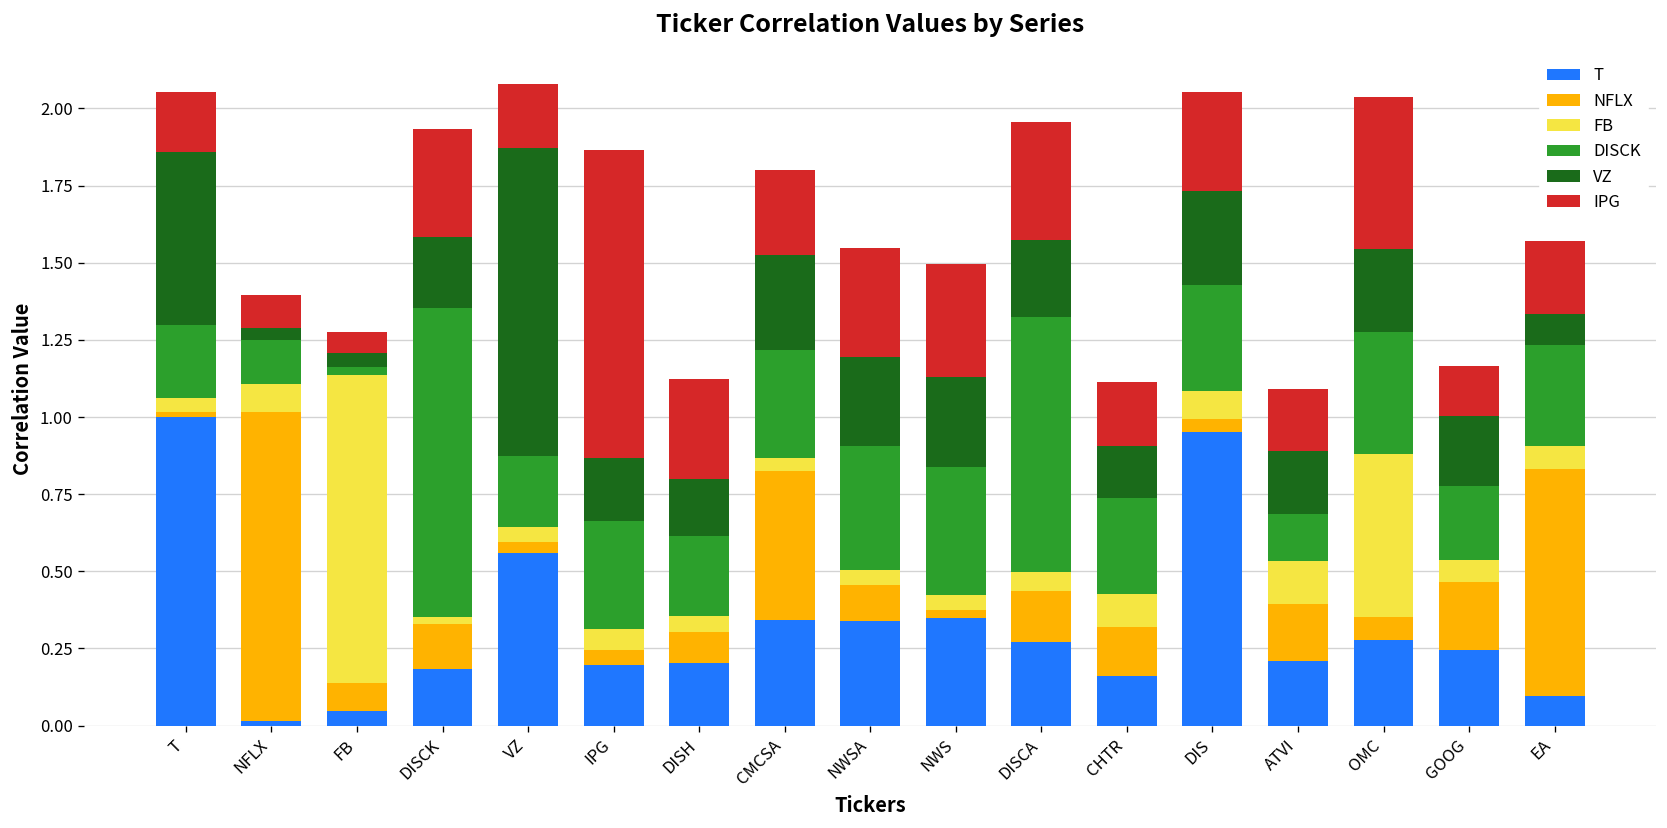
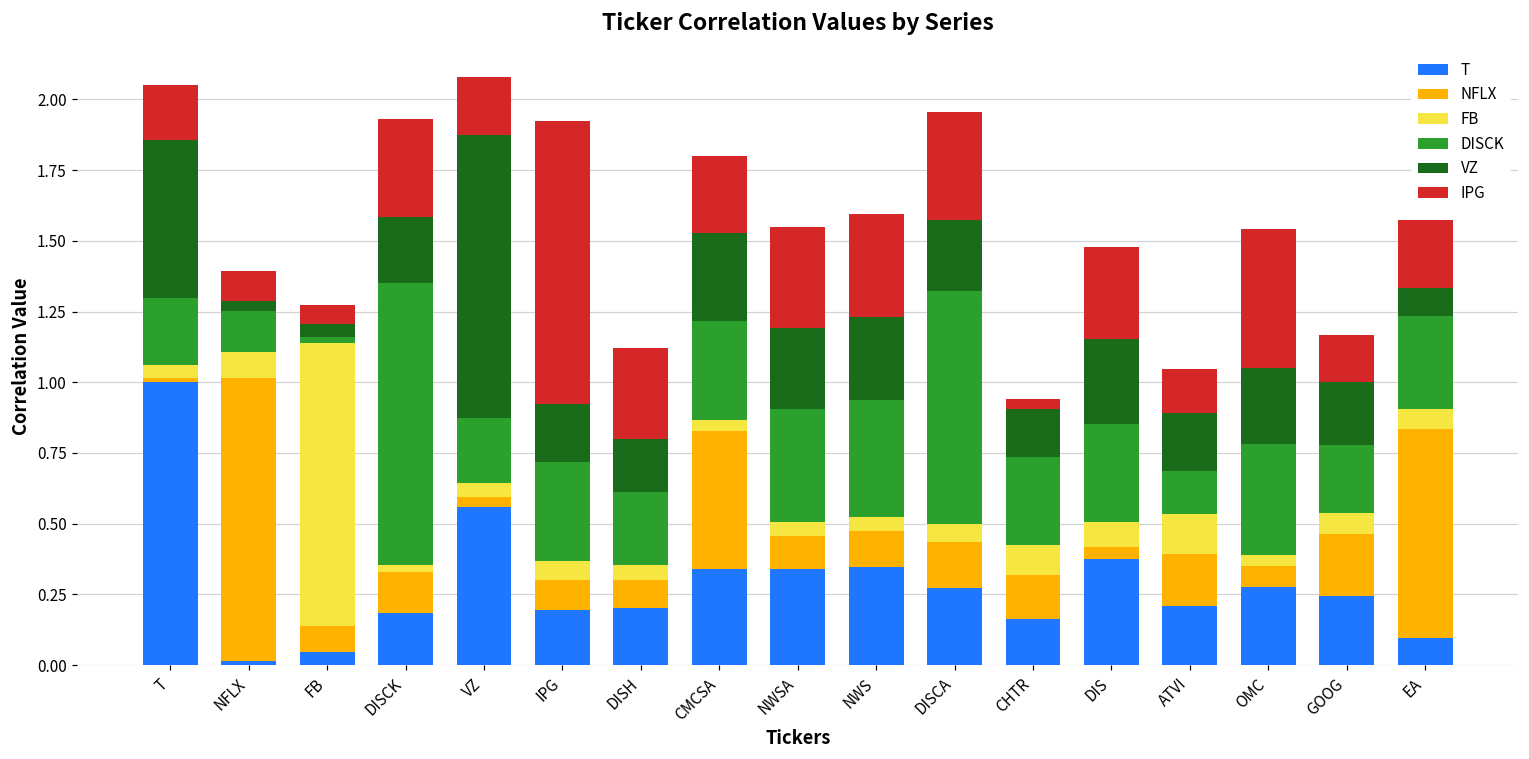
NFLX, IPG: 0.05 -> 0.11
NFLX, NWS: 0.03 -> 0.13
IPG, CHTR: 0.21 -> 0.04
T, DIS: 0.95 -> 0.37
IPG, ATVI: 0.20 -> 0.16
FB, OMC: 0.53 -> 0.04
